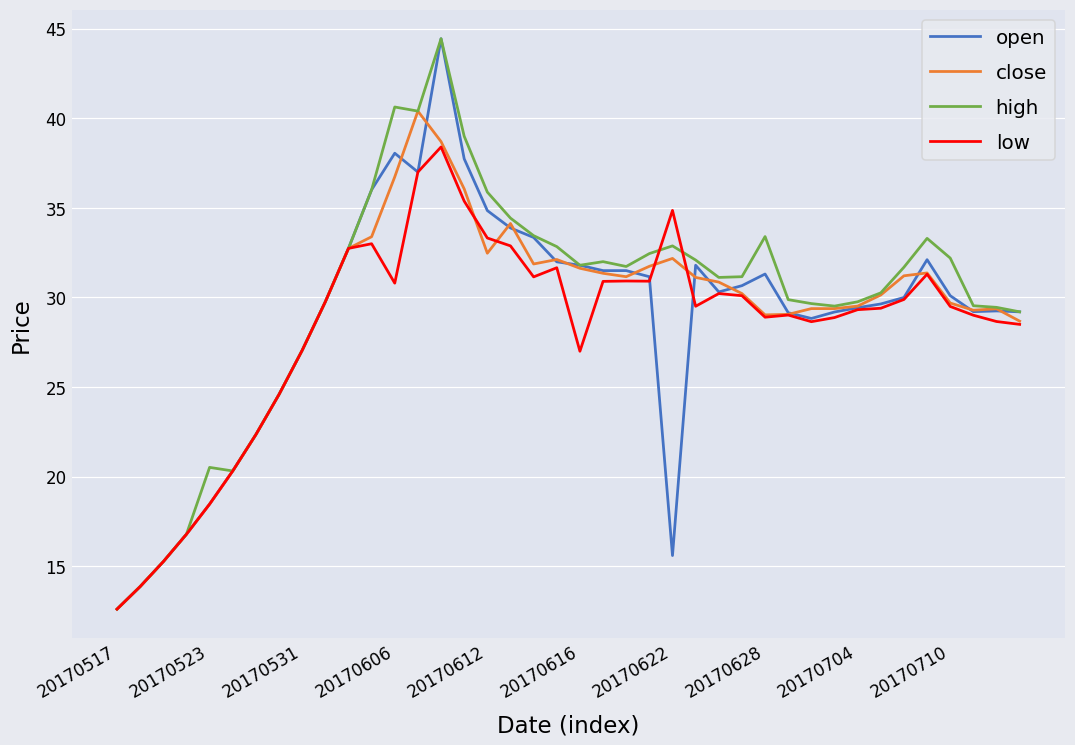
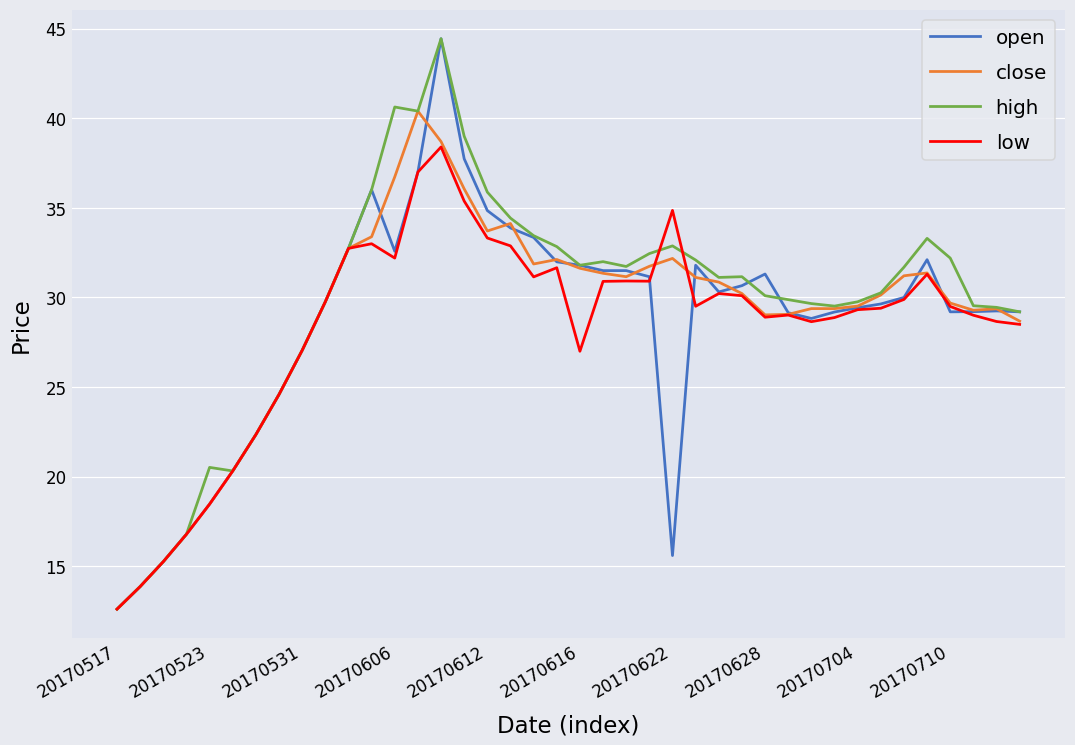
open, 20170606: 38.1 -> 32.6
low, 20170606: 30.8 -> 32.2
close, 20170612: 32.5 -> 33.7
high, 20170628: 33.4 -> 30.1
open, 20170710: 30.1 -> 29.2
